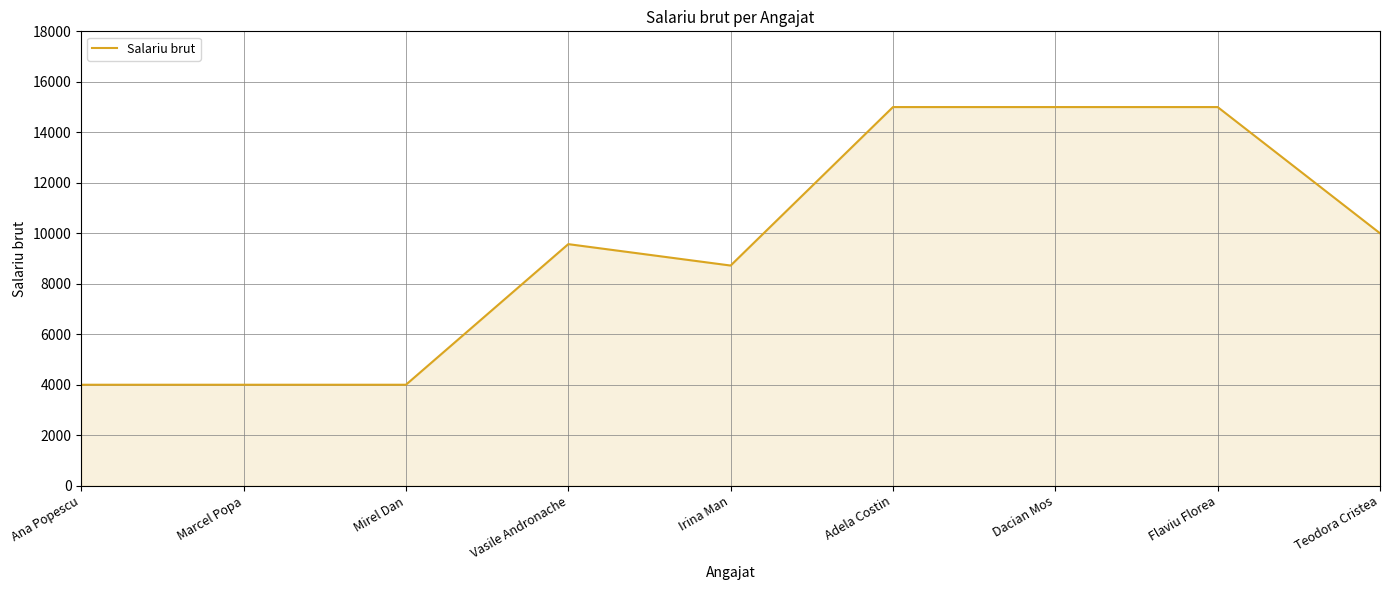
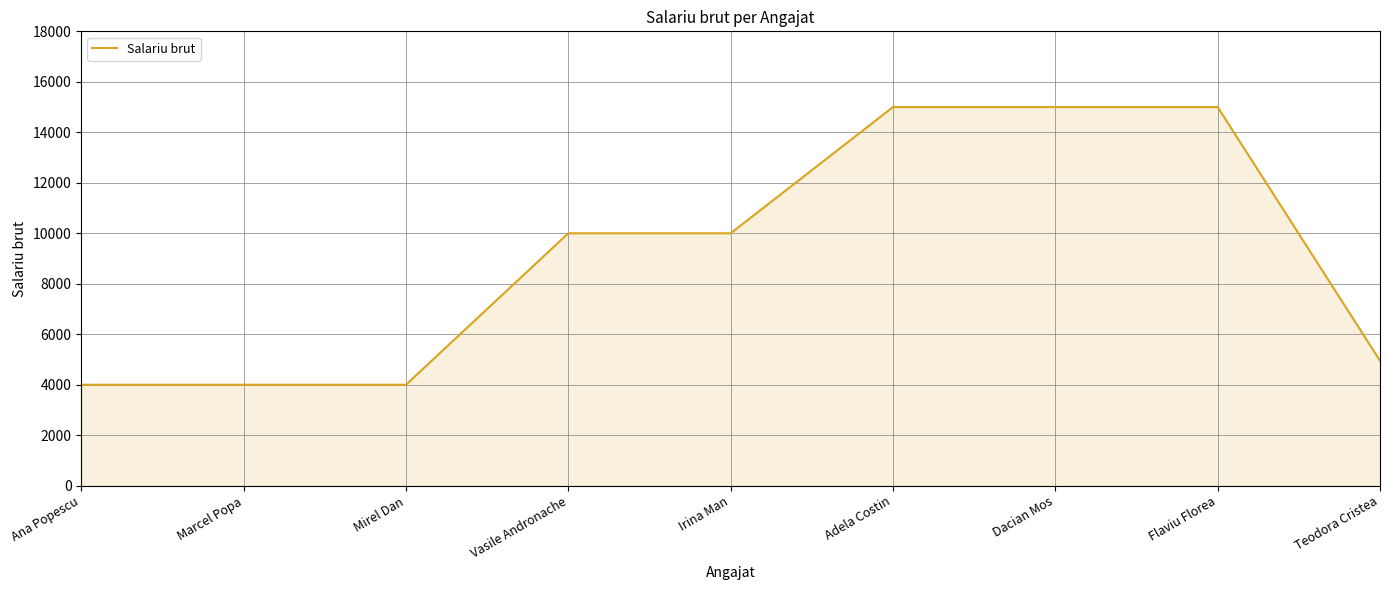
Vasile Andronache: 9600 -> 10000
Irina Man: 8700 -> 10000
Teodora Cristea: 10000 -> 5000
